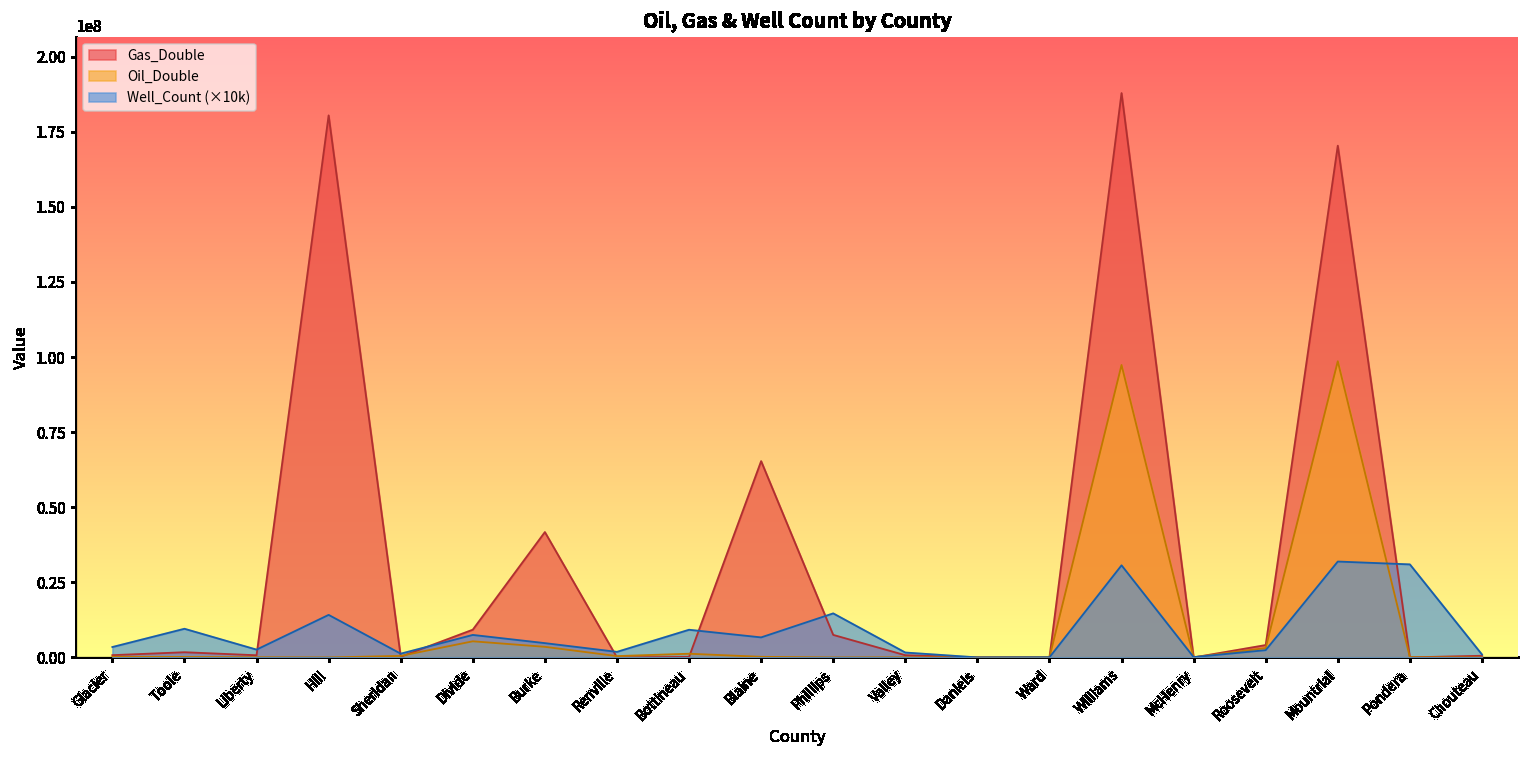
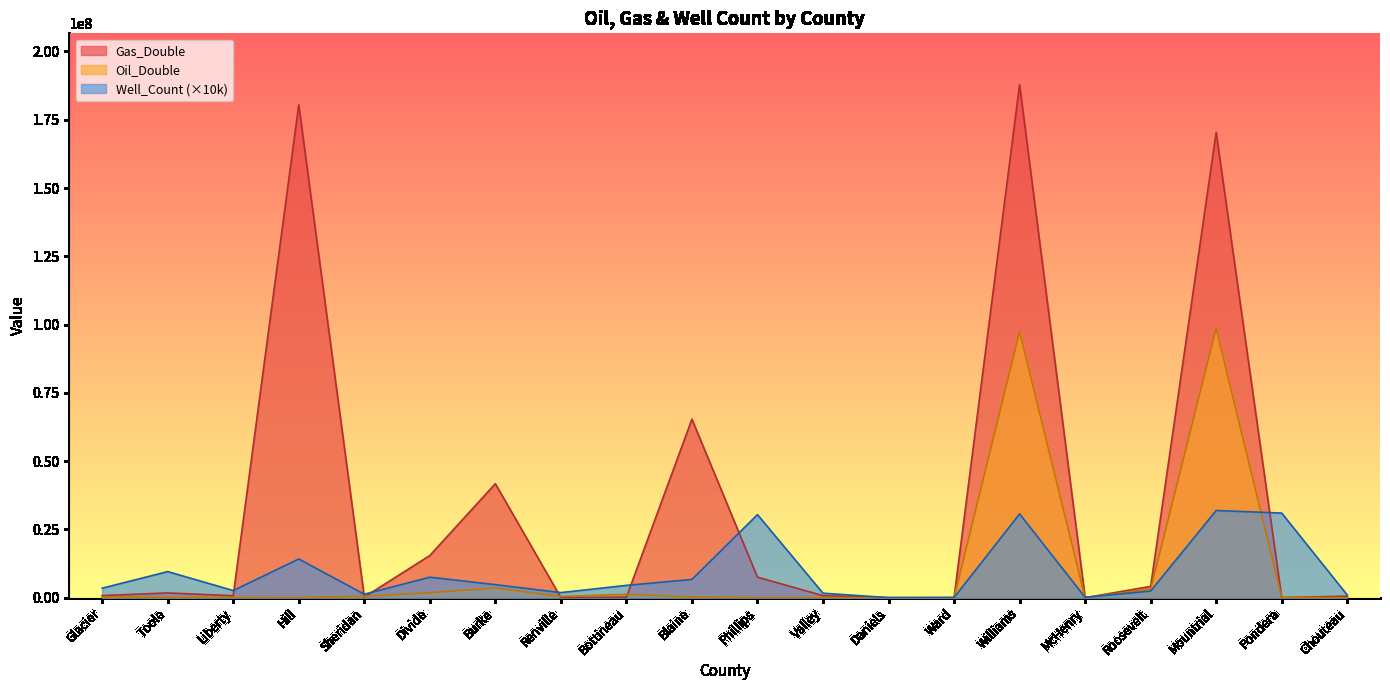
Gas_Double, Divide: 9000000 -> 15000000
Oil_Double, Divide: 5000000 -> 2000000
Well_Count (×10k), Bottineau: 9000000 -> 5000000
Well_Count (×10k), Phillips: 15000000 -> 30000000
